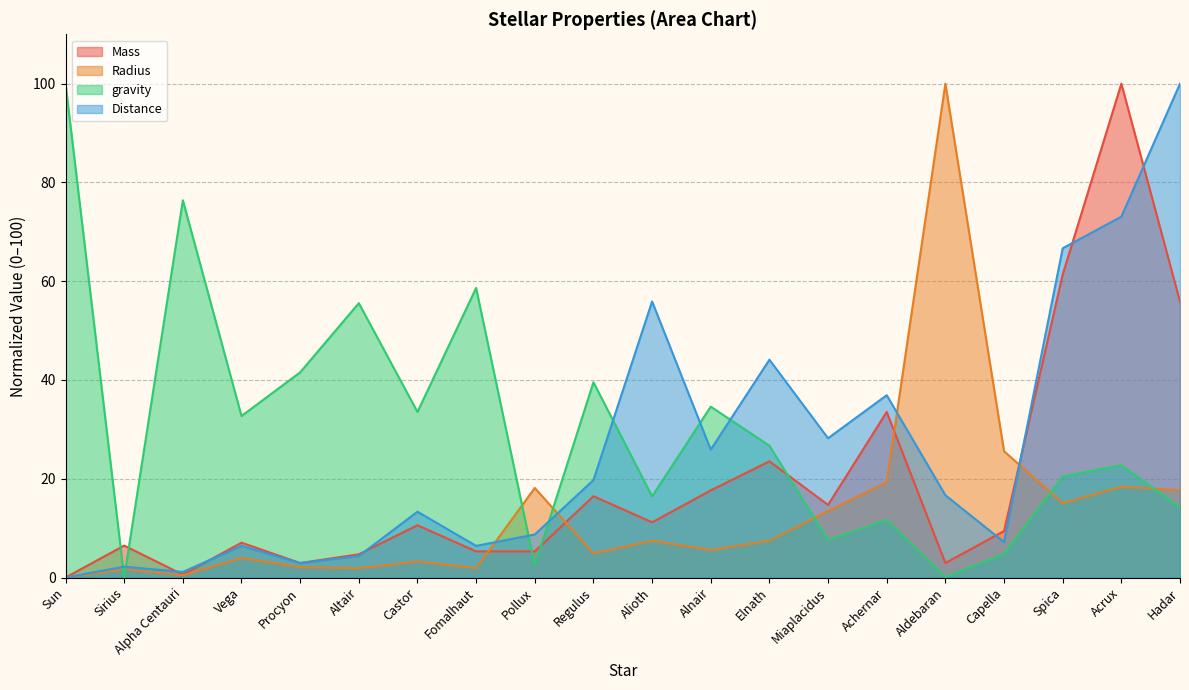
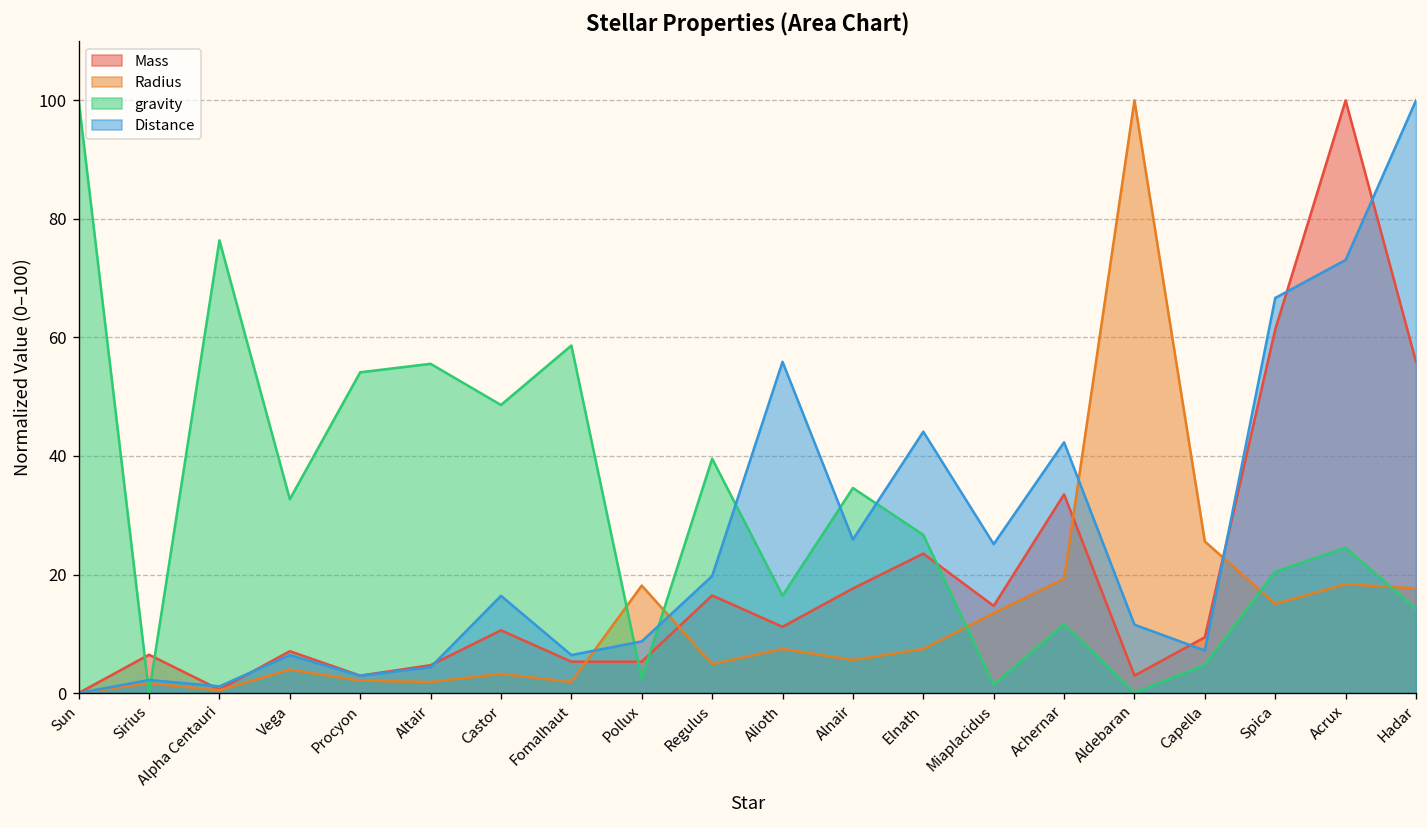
gravity, Procyon: 42 -> 54
gravity, Castor: 34 -> 49
Distance, Castor: 13 -> 16
gravity, Miaplacidus: 8 -> 1
Distance, Miaplacidus: 28 -> 25
Distance, Achernar: 37 -> 42
Distance, Aldebaran: 17 -> 12
gravity, Acrux: 23 -> 25
